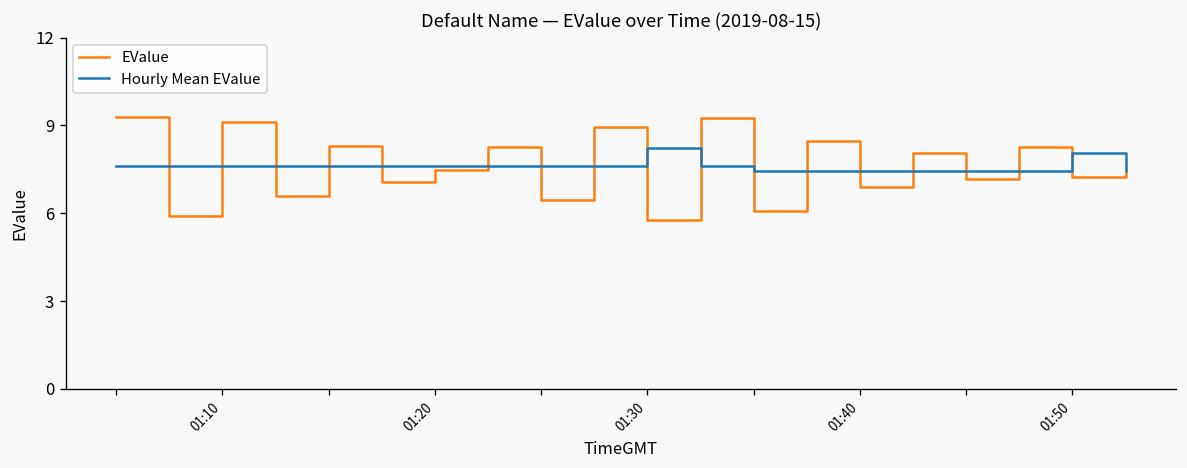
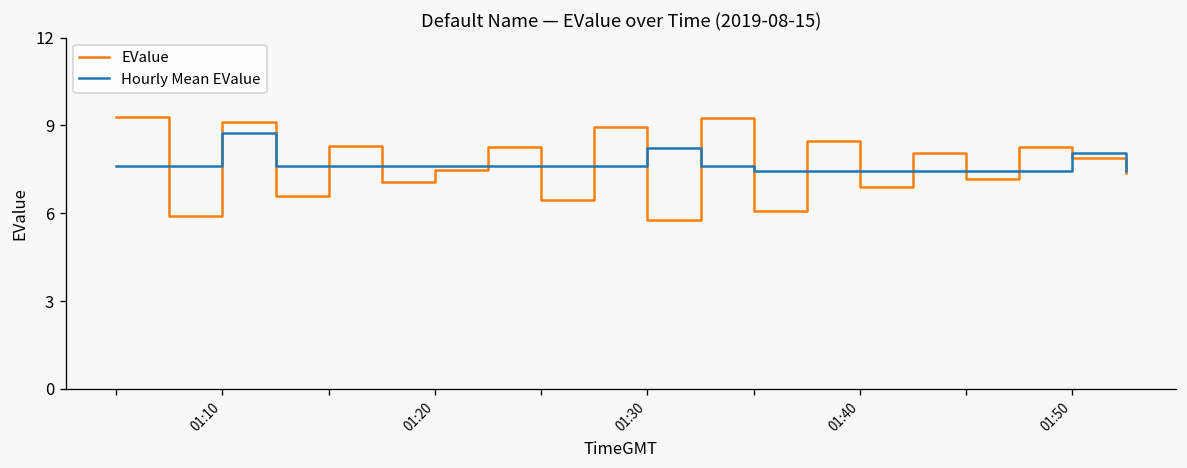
Hourly Mean EValue, 01:10: 7.6 -> 8.7
EValue, 01:50: 7.3 -> 7.9
